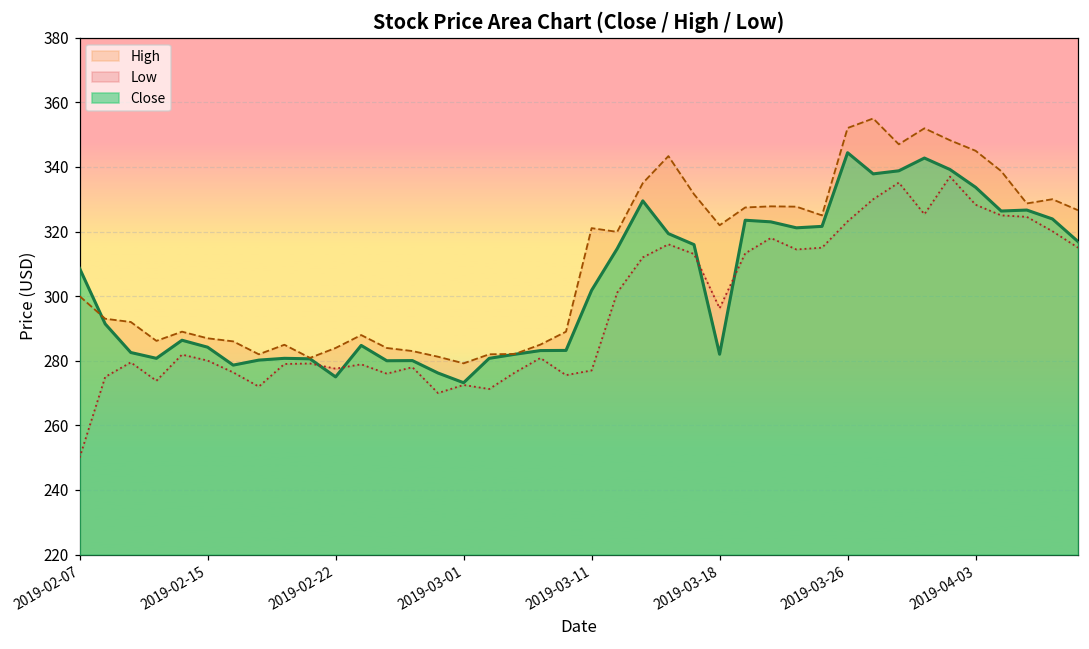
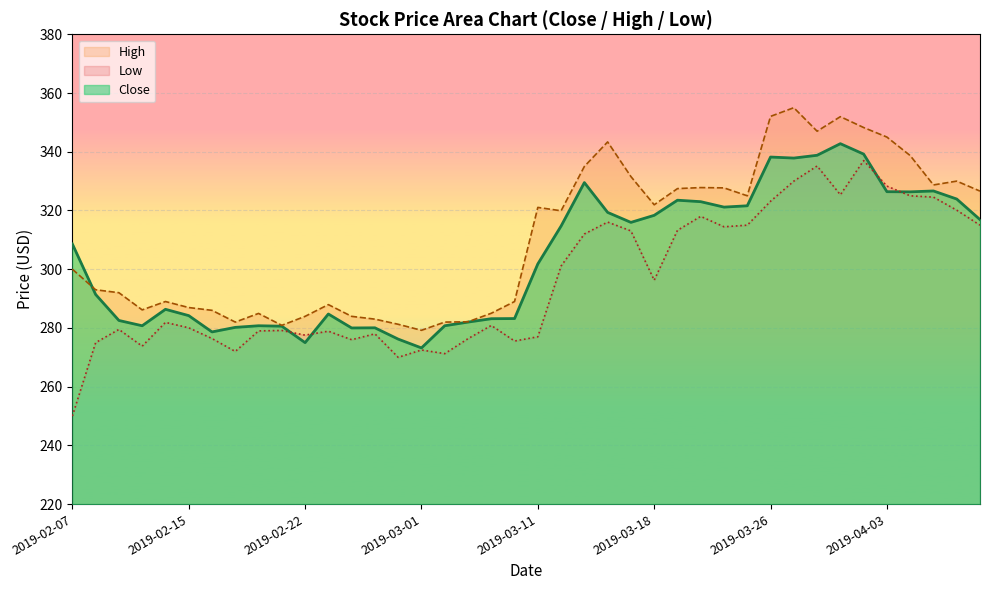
Close, 2019-03-18: 282 -> 318
Close, 2019-03-26: 344 -> 338
Close, 2019-04-03: 334 -> 326
